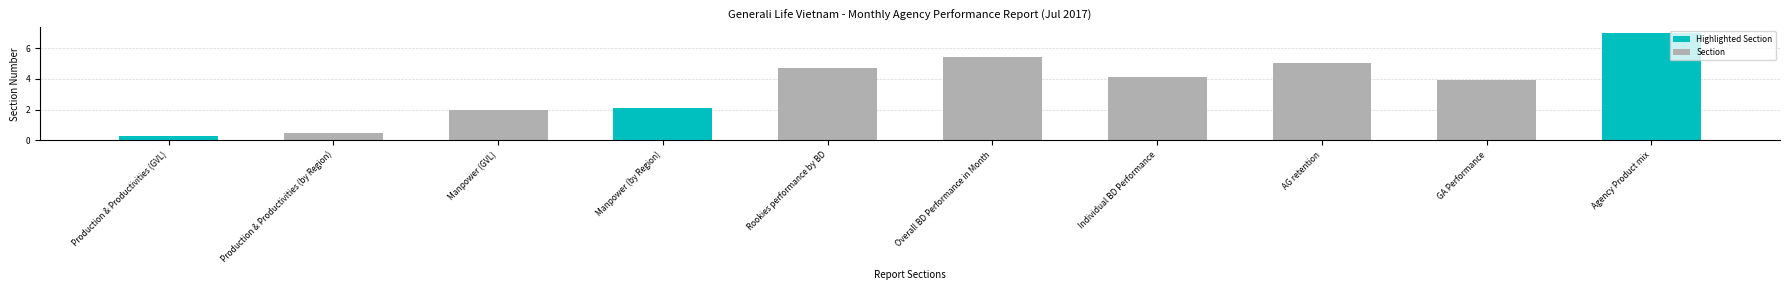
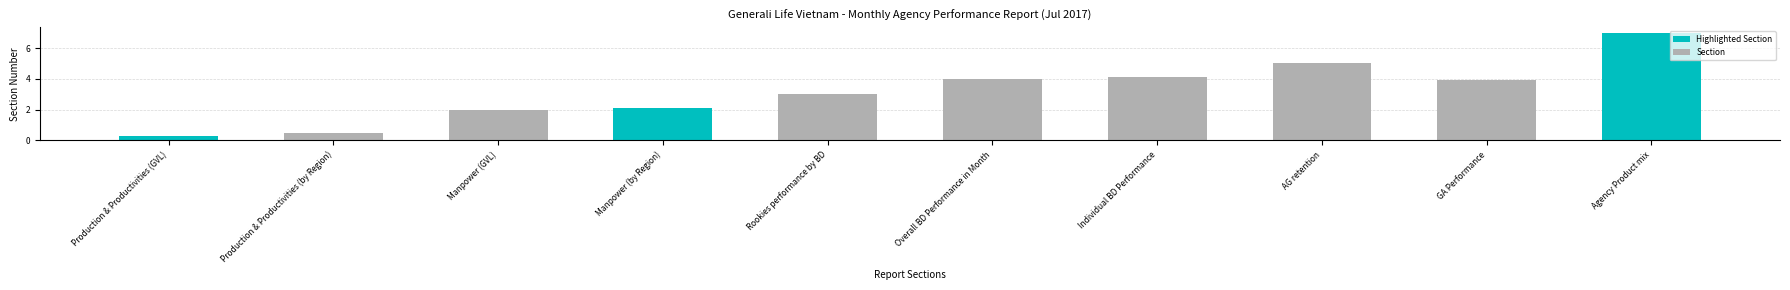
Rookies performance by BD: 4.7 -> 3.0
Overall BD Performance in Month: 5.4 -> 4.0
